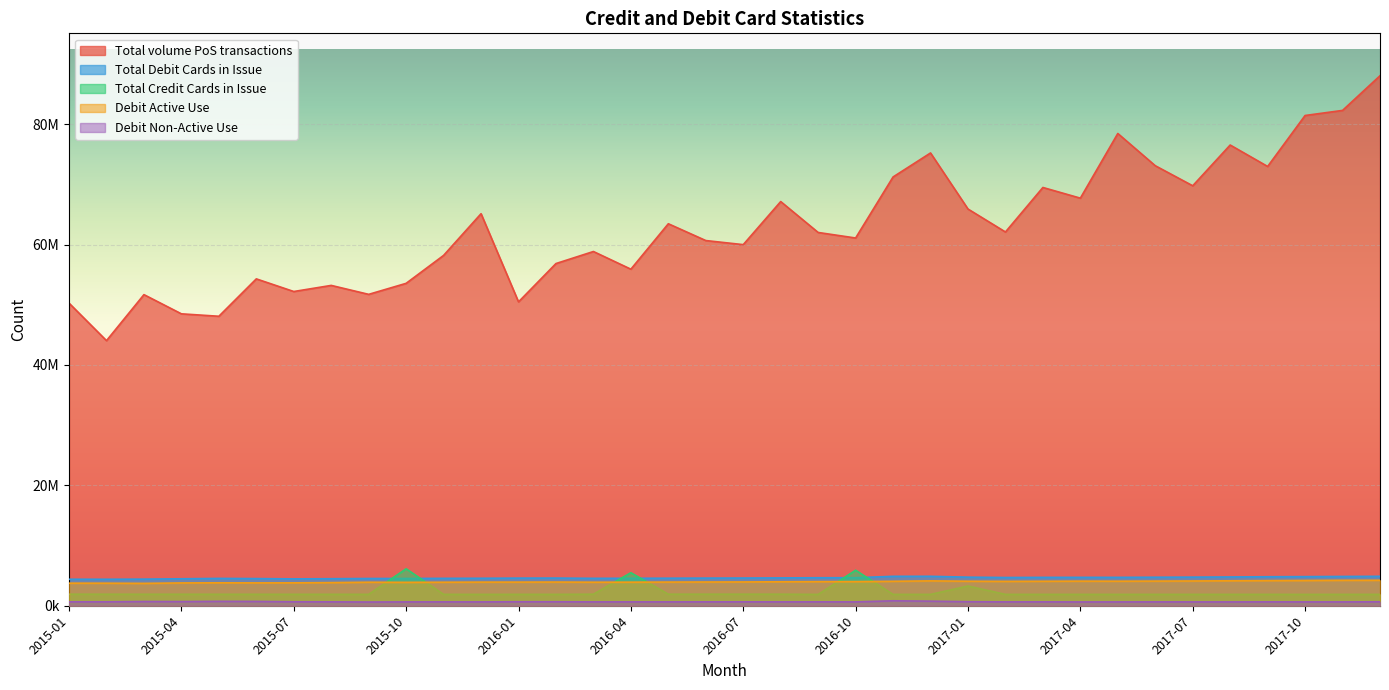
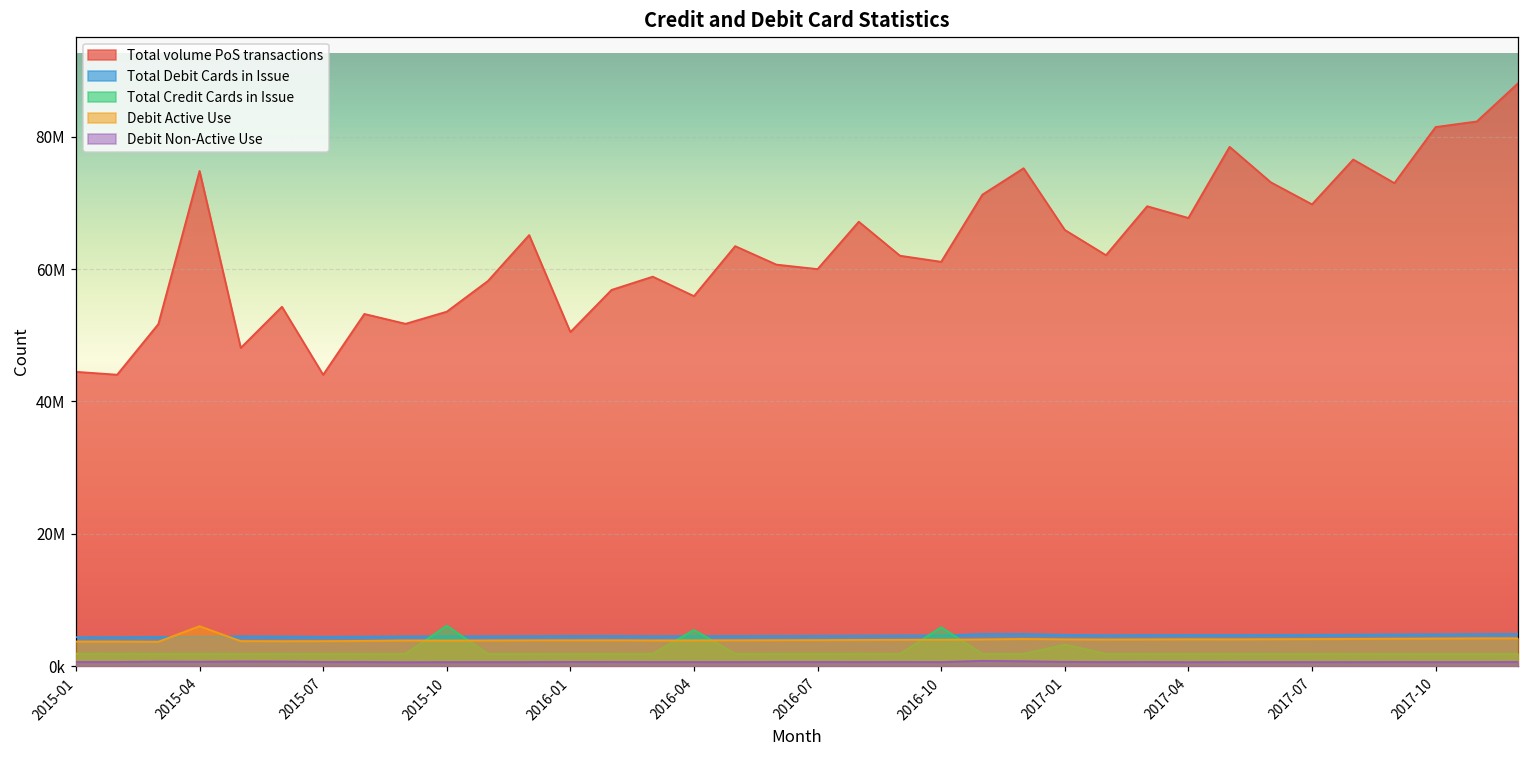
Total volume PoS transactions, 2015-01: 50000000 -> 44000000
Total volume PoS transactions, 2015-04: 48000000 -> 75000000
Debit Active Use, 2015-04: 4000000 -> 6000000
Total volume PoS transactions, 2015-07: 52000000 -> 44000000
